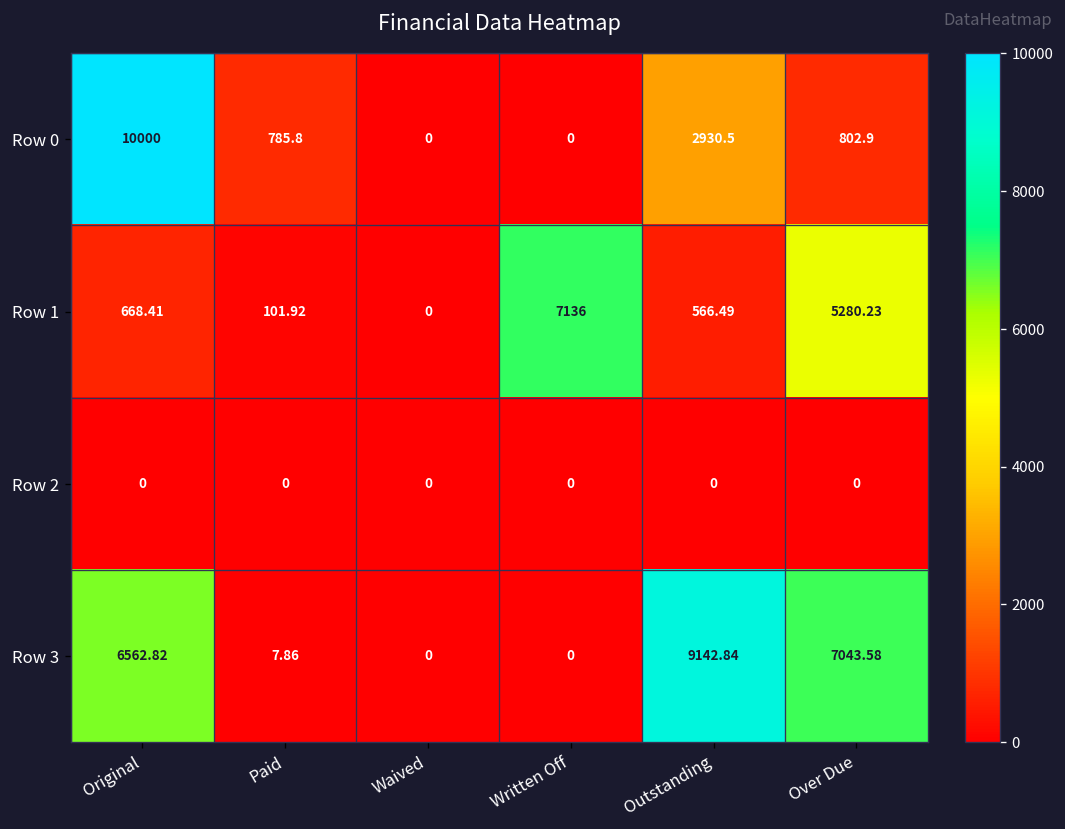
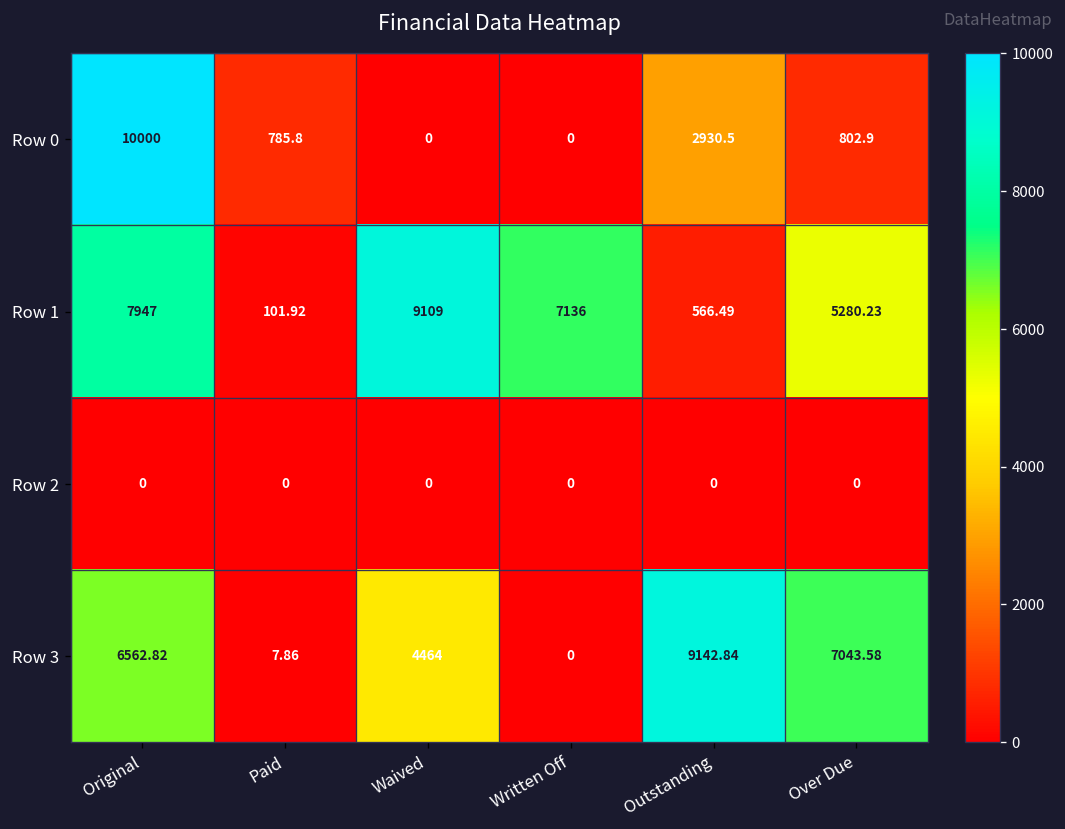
Row 1, Original: 668.41 -> 7947
Row 1, Waived: 0 -> 9109
Row 3, Waived: 0 -> 4464
